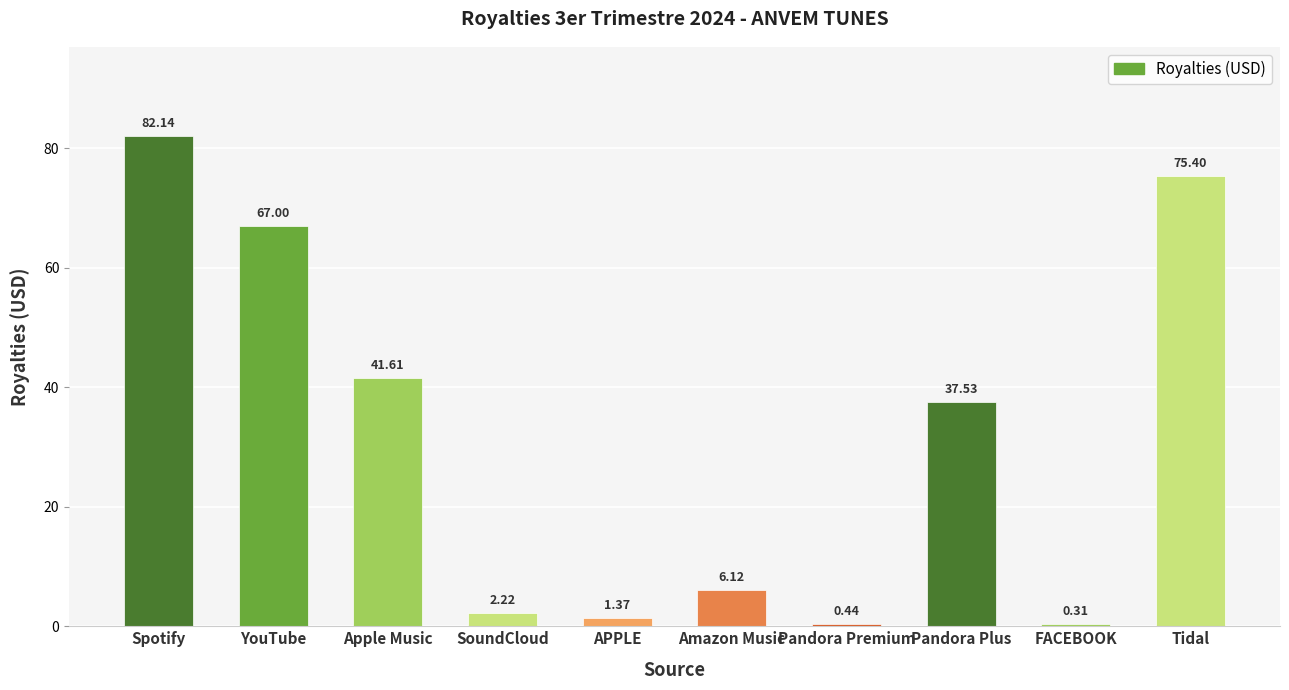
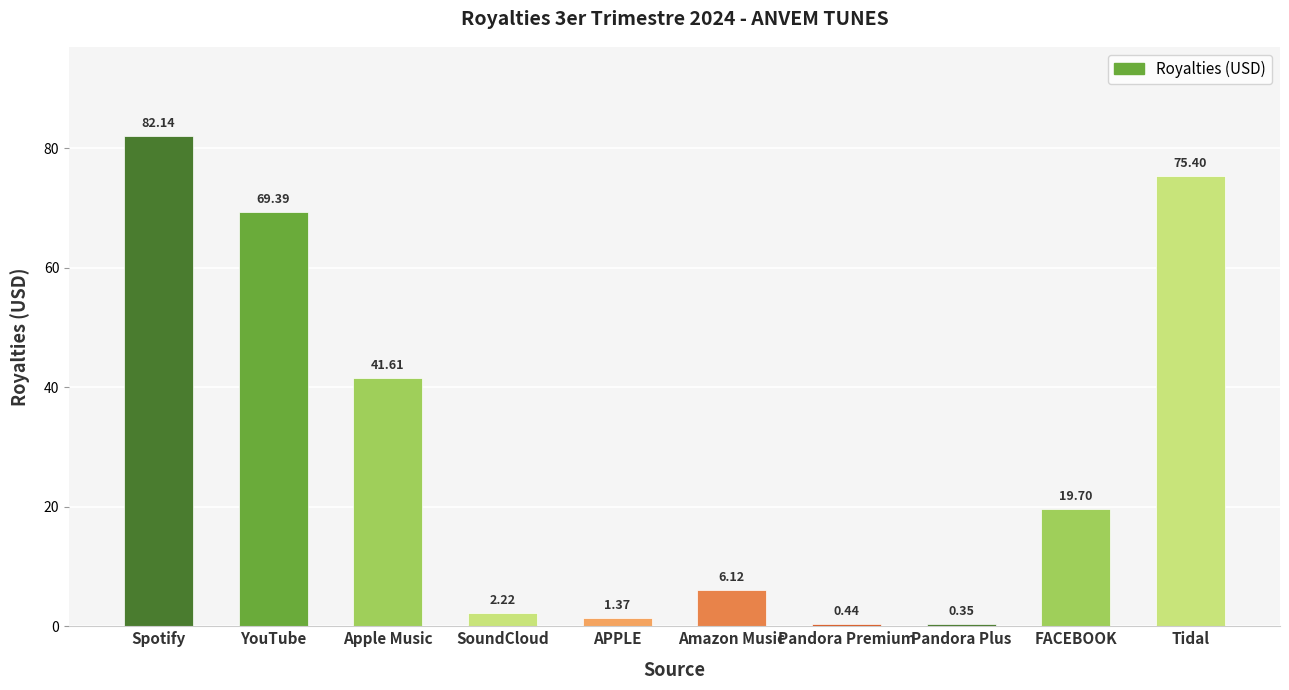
YouTube: 67.00 -> 69.39
Pandora Plus: 37.53 -> 0.35
FACEBOOK: 0.31 -> 19.70
